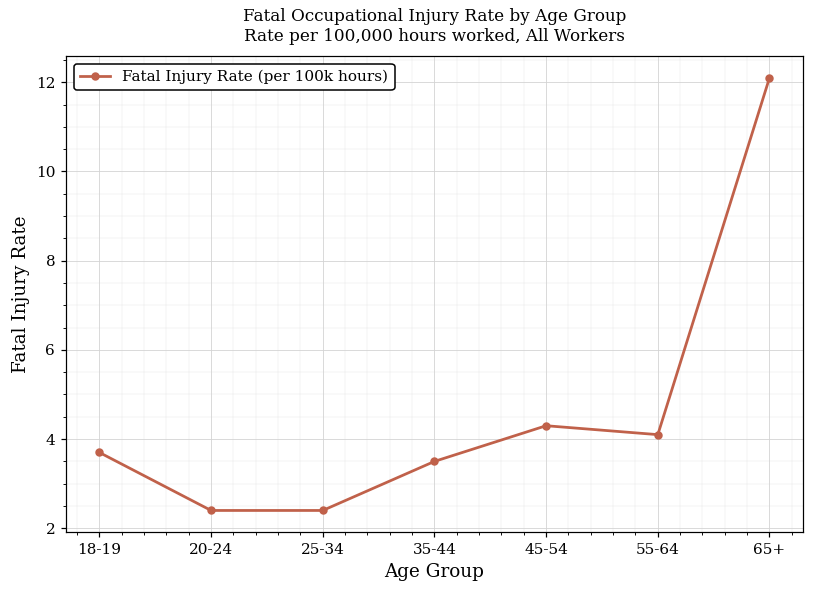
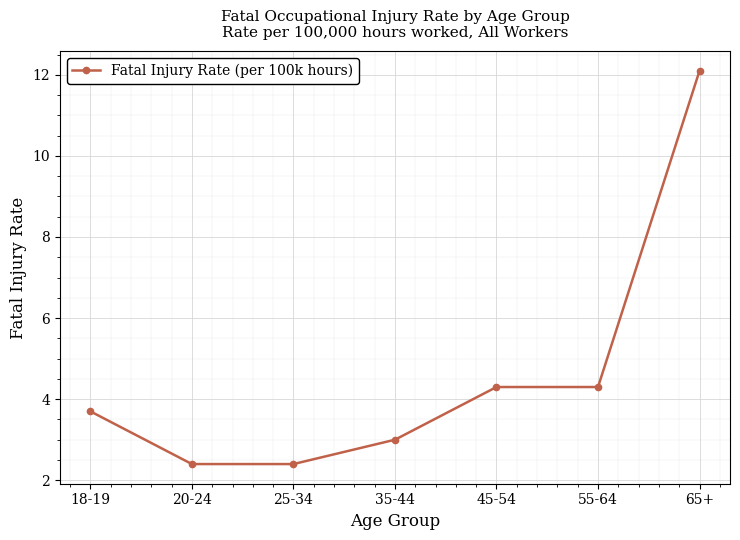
35-44: 3.5 -> 3.0
55-64: 4.1 -> 4.3
